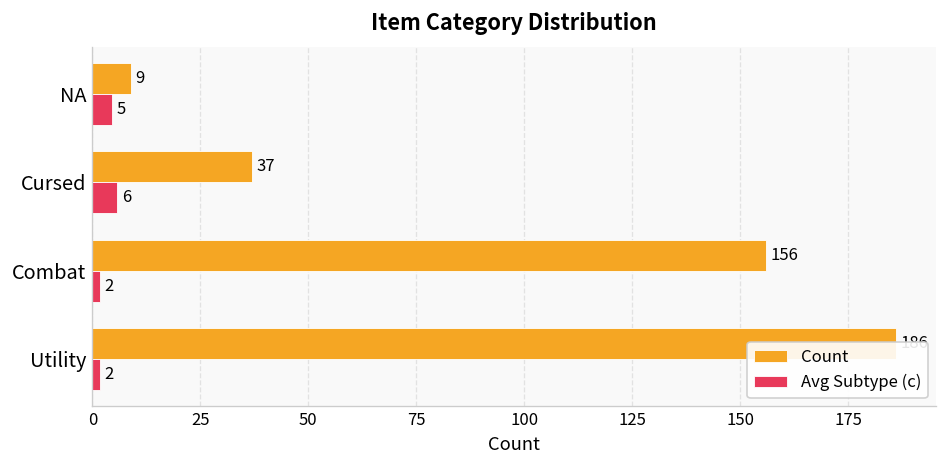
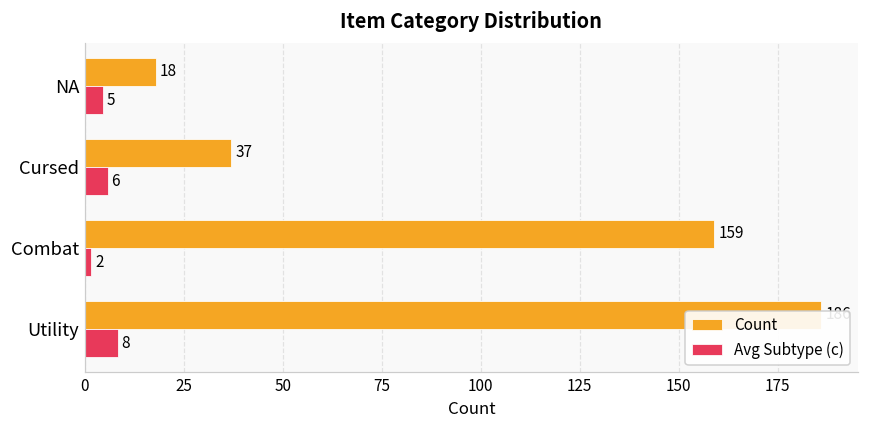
Count, NA: 9 -> 18
Count, Combat: 156 -> 159
Avg Subtype (c), Utility: 2 -> 8
